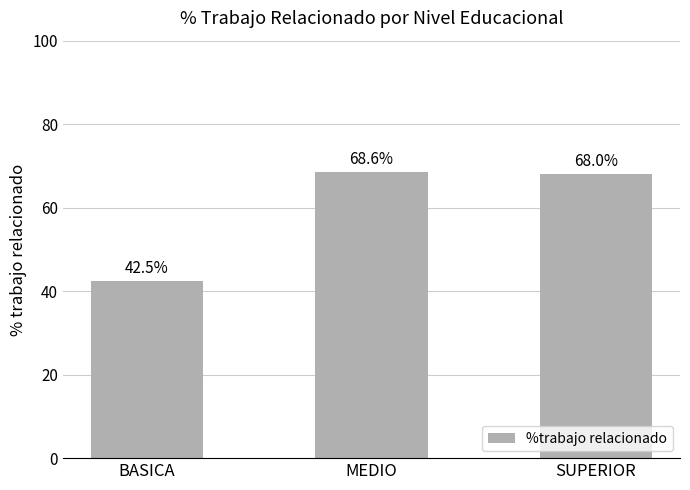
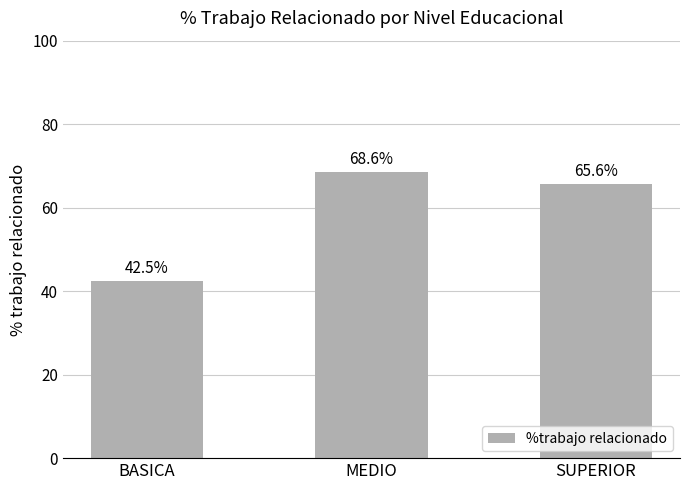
SUPERIOR: 68.0% -> 65.6%
